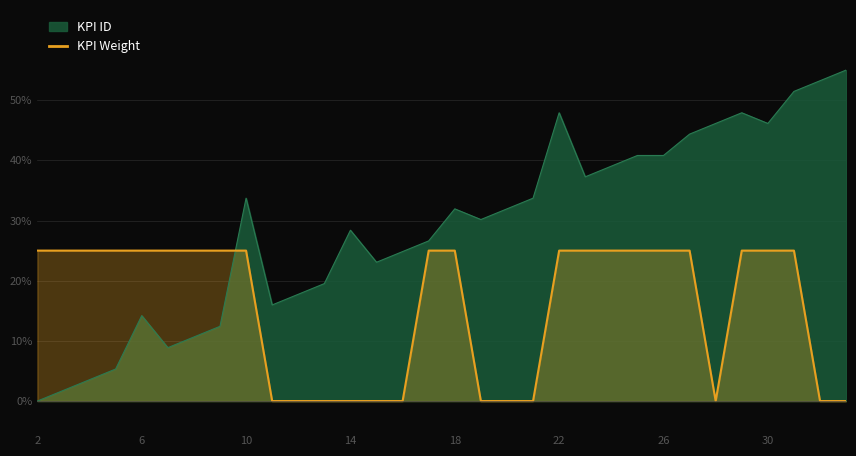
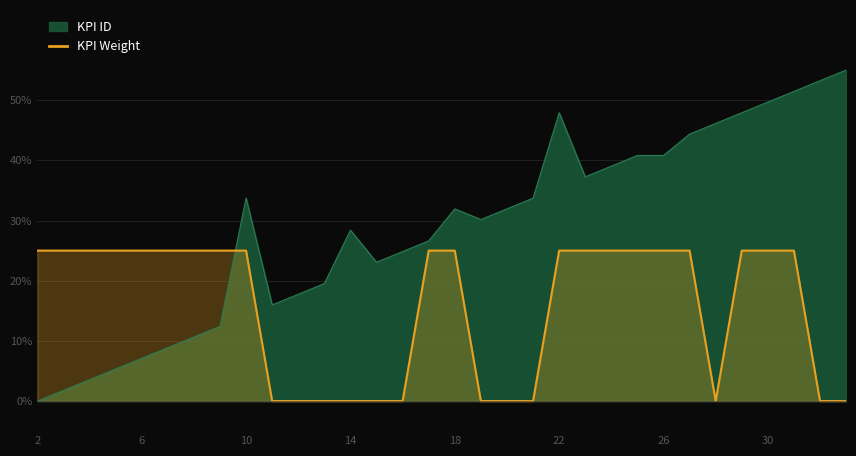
KPI ID, 6: 14% -> 7%
KPI ID, 30: 46% -> 50%
